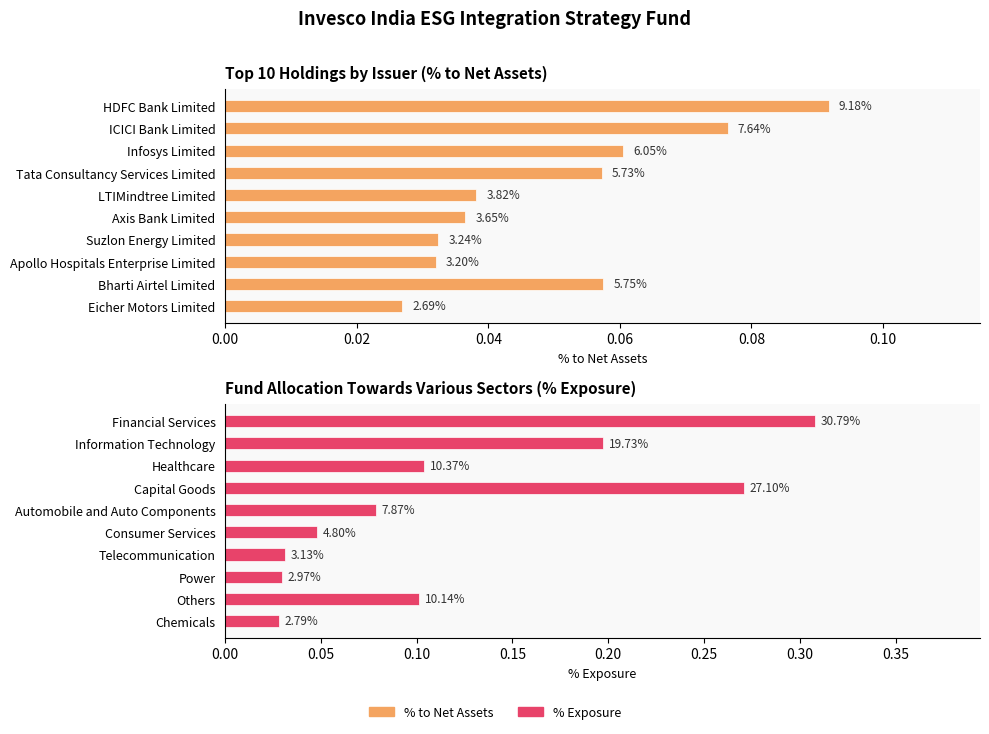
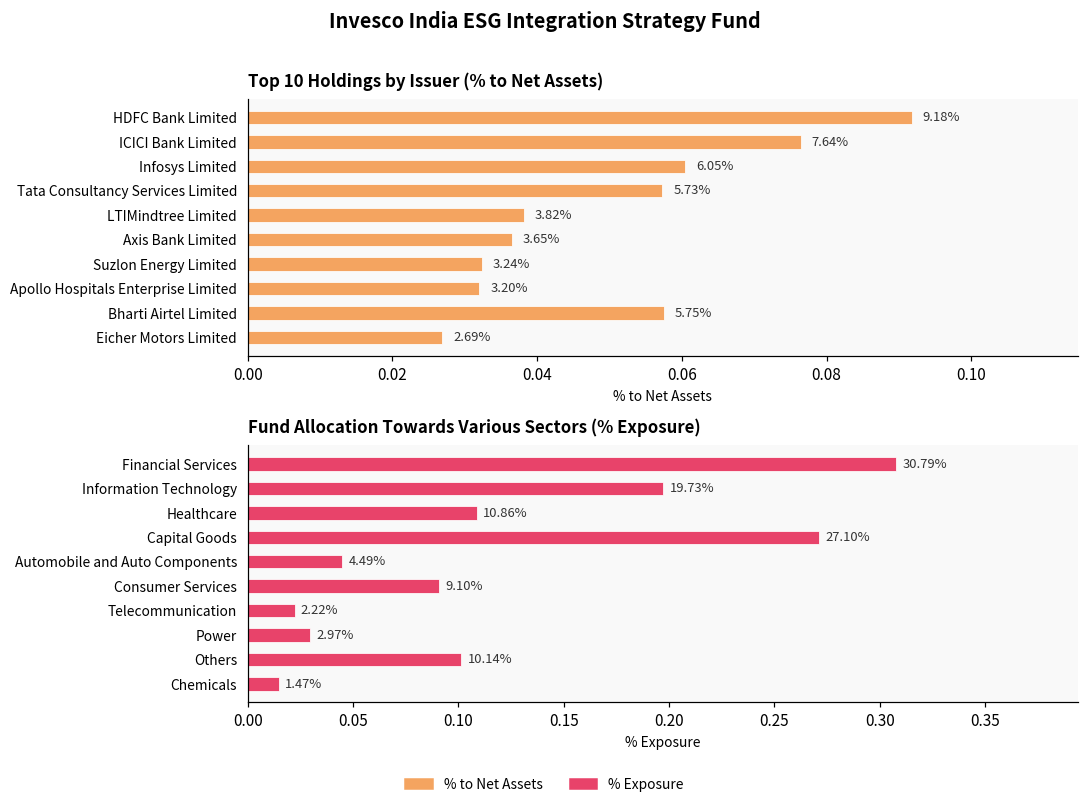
Fund Allocation Towards Various Sectors (% Exposure), Healthcare: 10.37% -> 10.86%
Fund Allocation Towards Various Sectors (% Exposure), Automobile and Auto Components: 7.87% -> 4.49%
Fund Allocation Towards Various Sectors (% Exposure), Consumer Services: 4.80% -> 9.10%
Fund Allocation Towards Various Sectors (% Exposure), Telecommunication: 3.13% -> 2.22%
Fund Allocation Towards Various Sectors (% Exposure), Chemicals: 2.79% -> 1.47%
